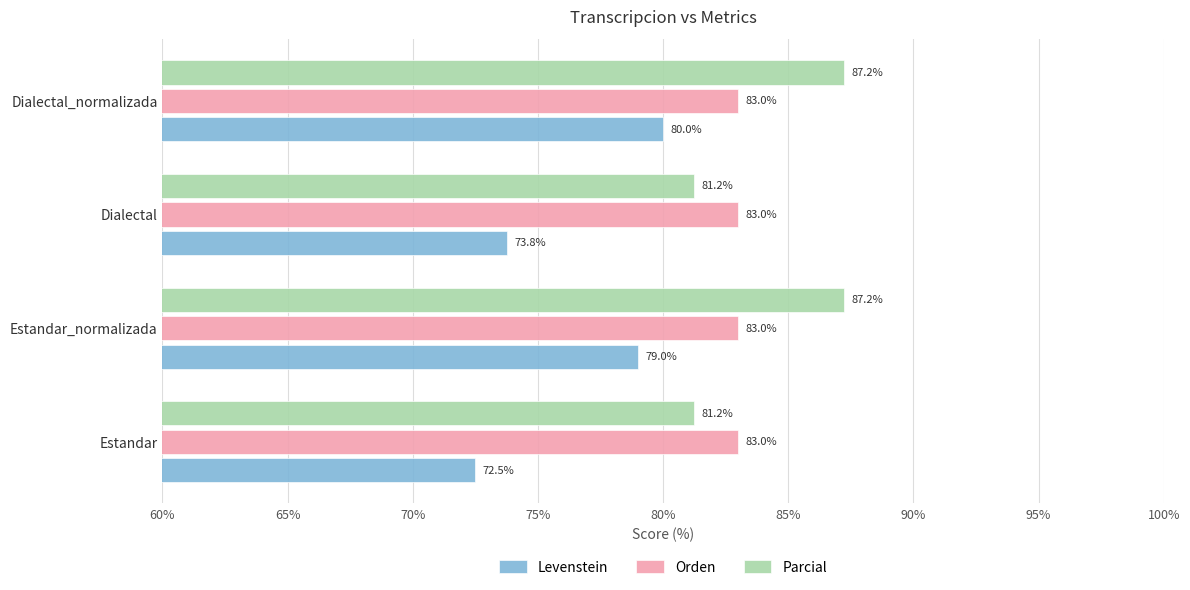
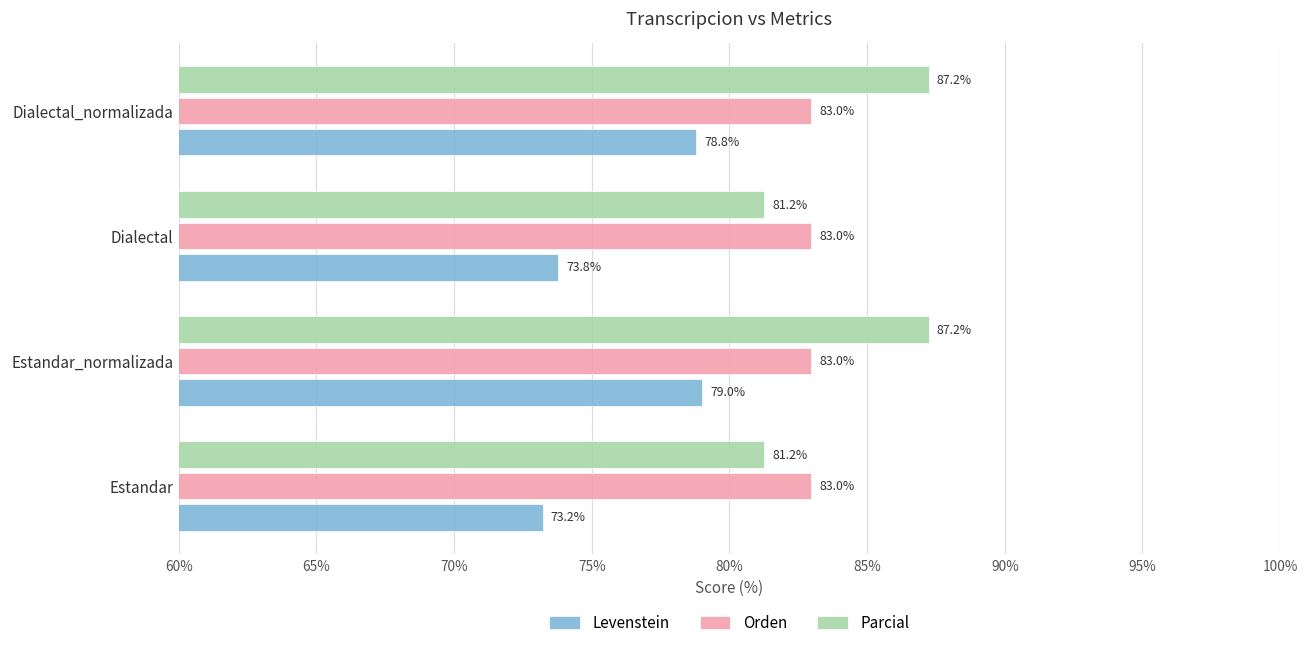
Levenstein, Dialectal_normalizada: 80.0% -> 78.8%
Levenstein, Estandar: 72.5% -> 73.2%
